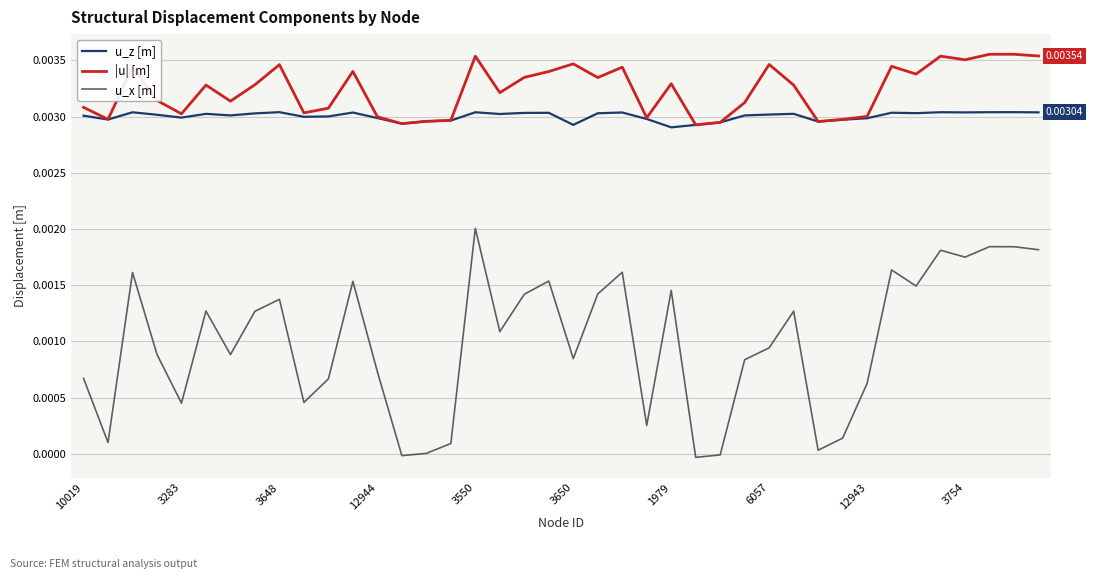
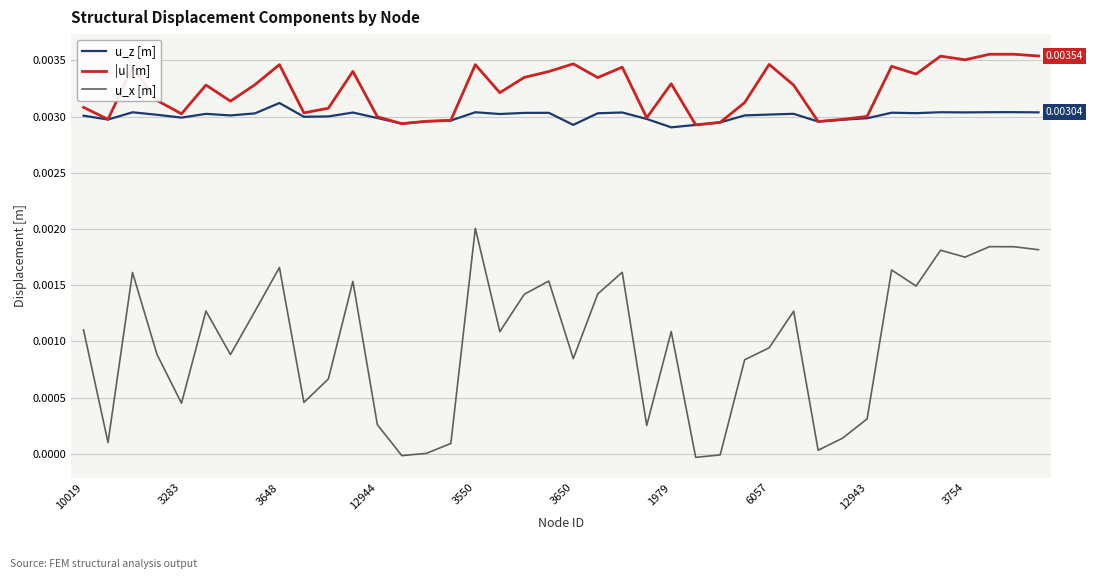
u_x [m], 10019: 0.00067 -> 0.00110
u_z [m], 3648: 0.00304 -> 0.00312
u_x [m], 3648: 0.00137 -> 0.00166
u_x [m], 12944: 0.00073 -> 0.00026
|u| [m], 3550: 0.00354 -> 0.00346
u_x [m], 1979: 0.00145 -> 0.00109
u_x [m], 12943: 0.00063 -> 0.00031
